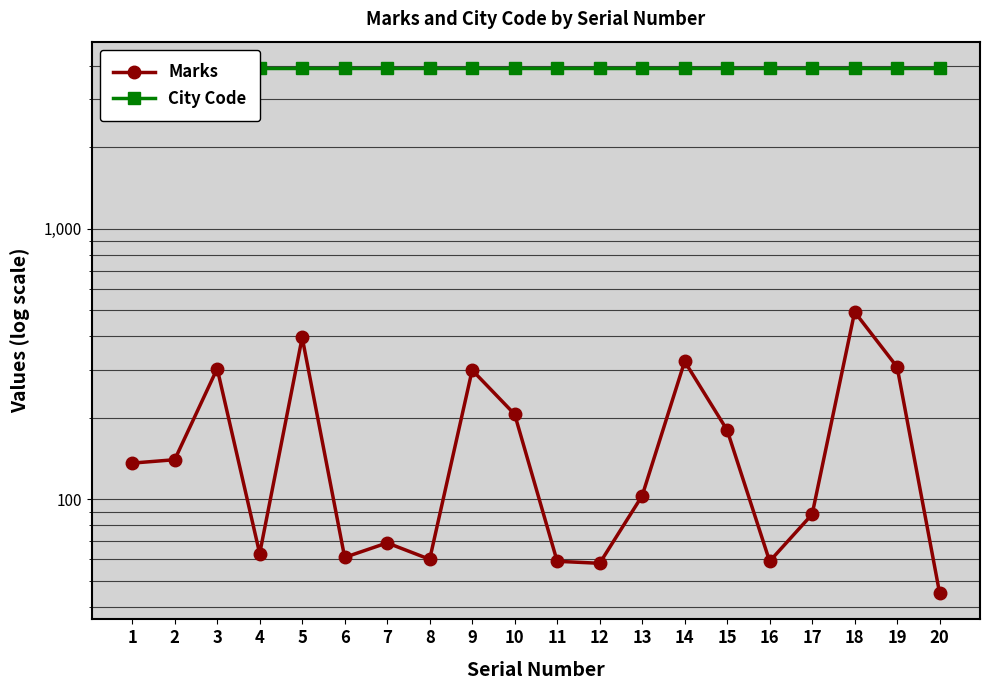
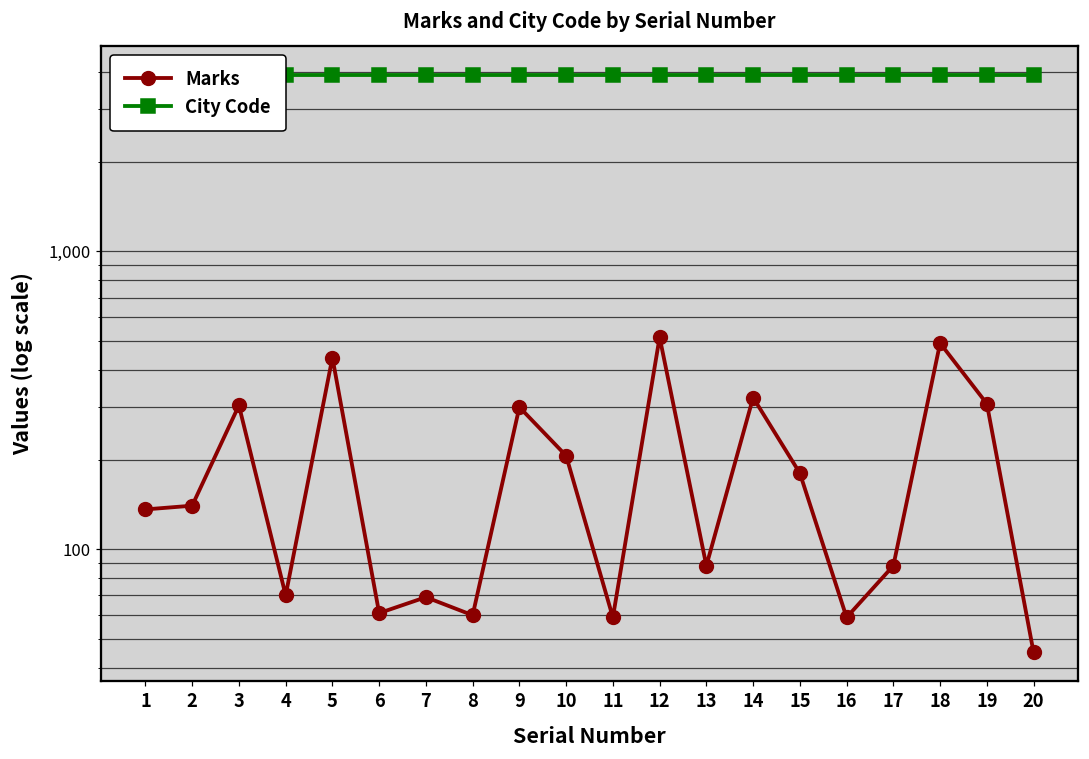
Marks, 4: 63 -> 70
Marks, 5: 400 -> 440
Marks, 12: 58 -> 520
Marks, 13: 103 -> 88
